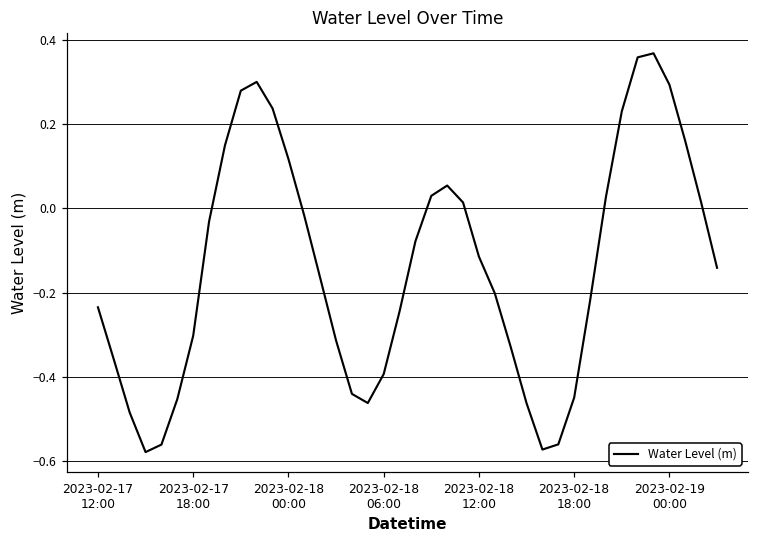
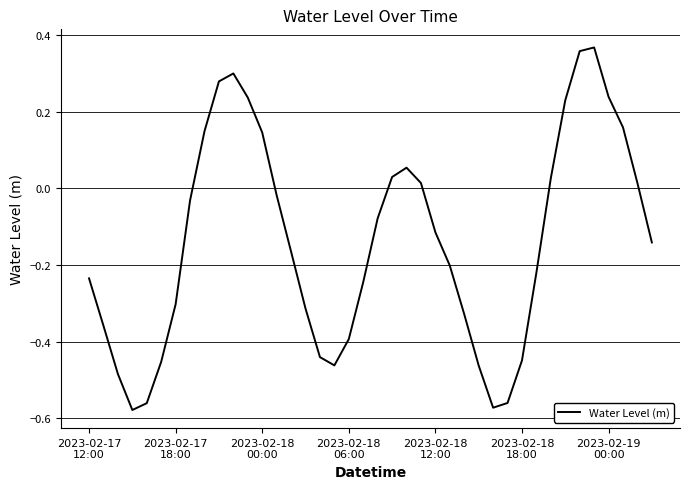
2023-02-18 00:00: 0.12 -> 0.15
2023-02-19 00:00: 0.29 -> 0.24
